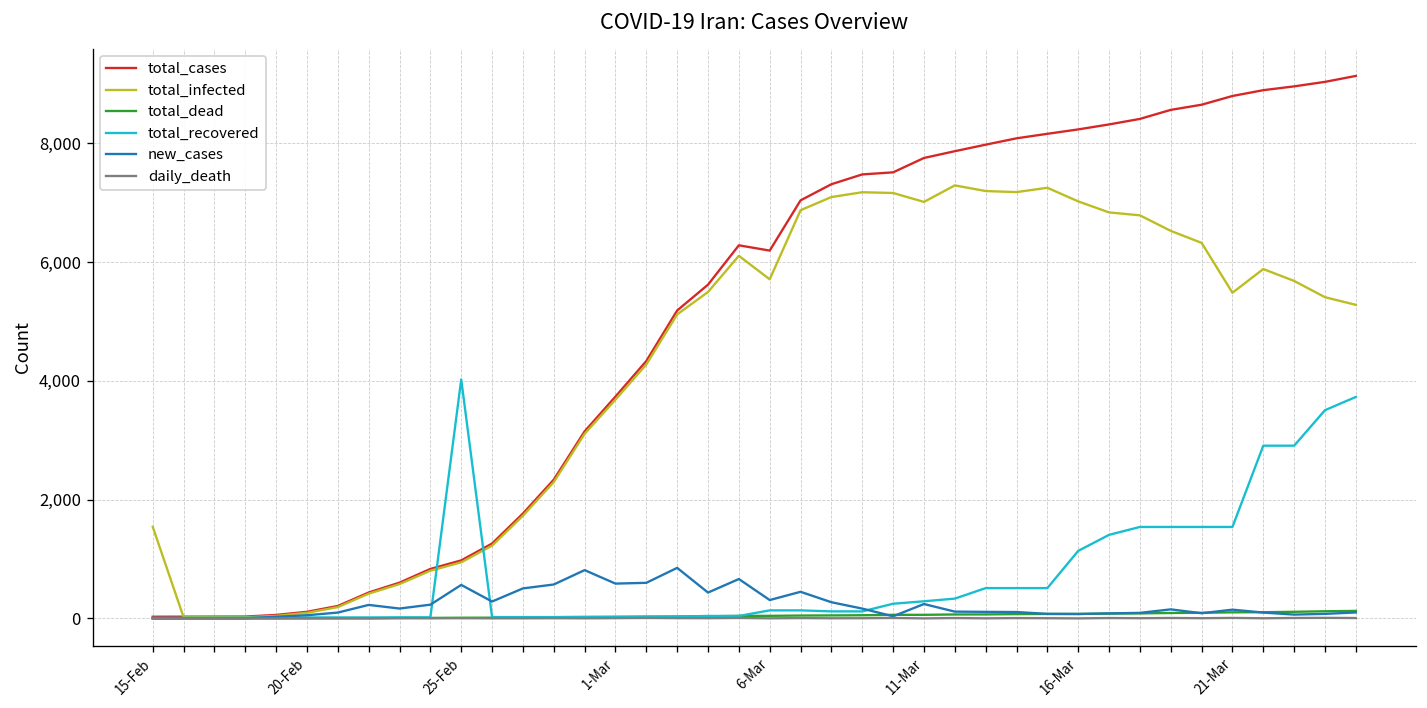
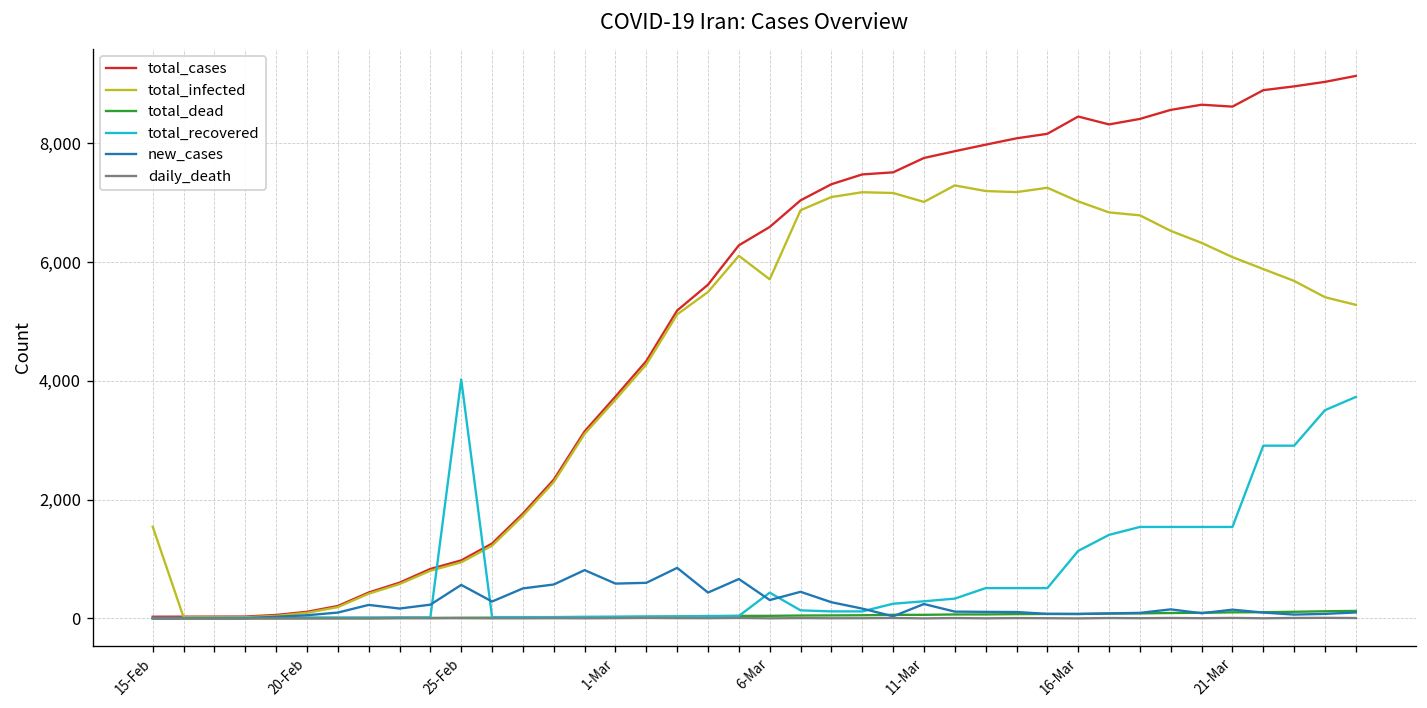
total_cases, 6-Mar: 6,200 -> 6,600
total_recovered, 6-Mar: 100 -> 400
total_cases, 16-Mar: 8,200 -> 8,500
total_cases, 21-Mar: 8,800 -> 8,600
total_infected, 21-Mar: 5,500 -> 6,100
